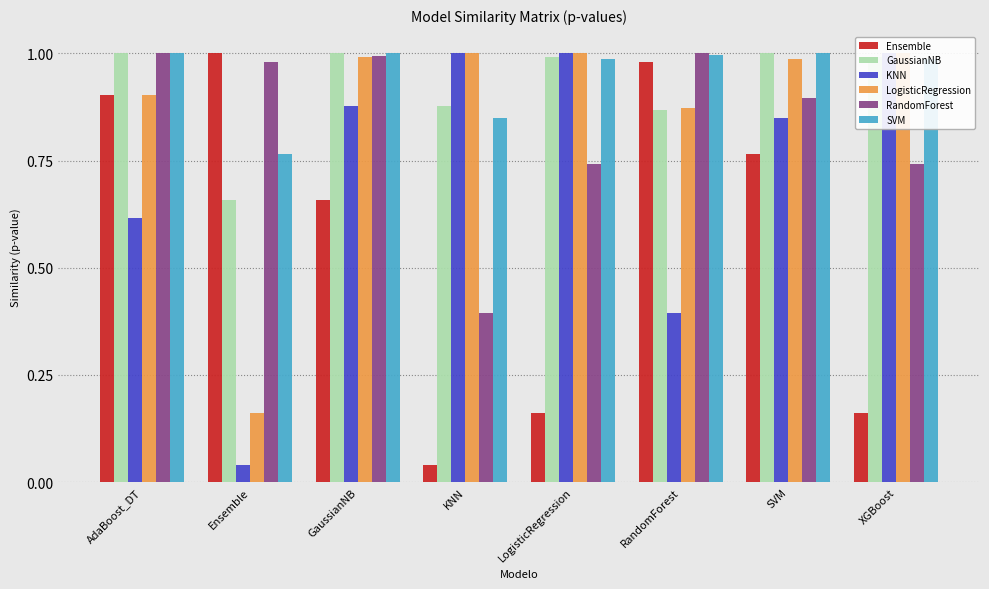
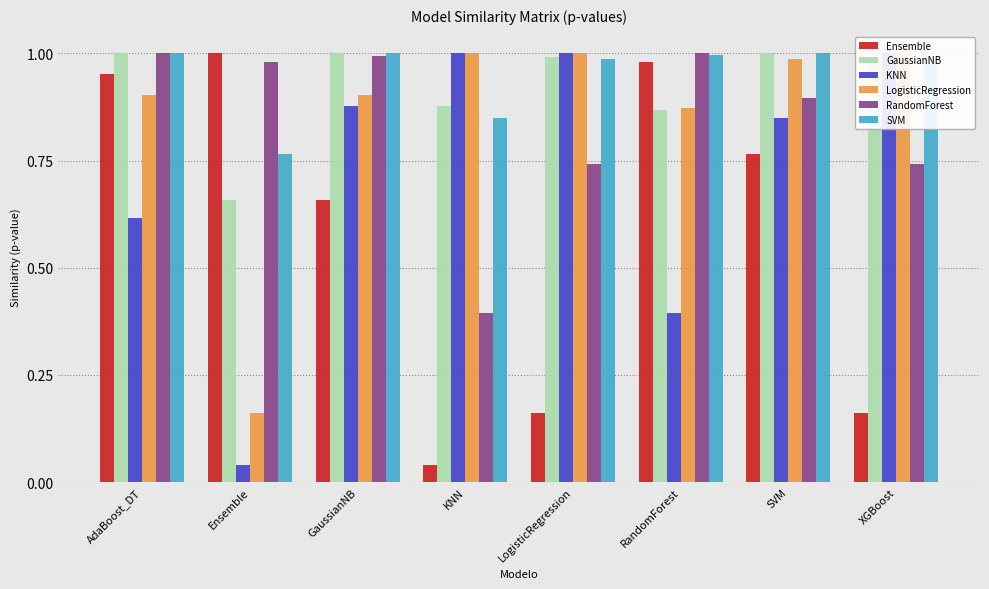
Ensemble, AdaBoost_DT: 0.90 -> 0.95
LogisticRegression, GaussianNB: 0.99 -> 0.90
